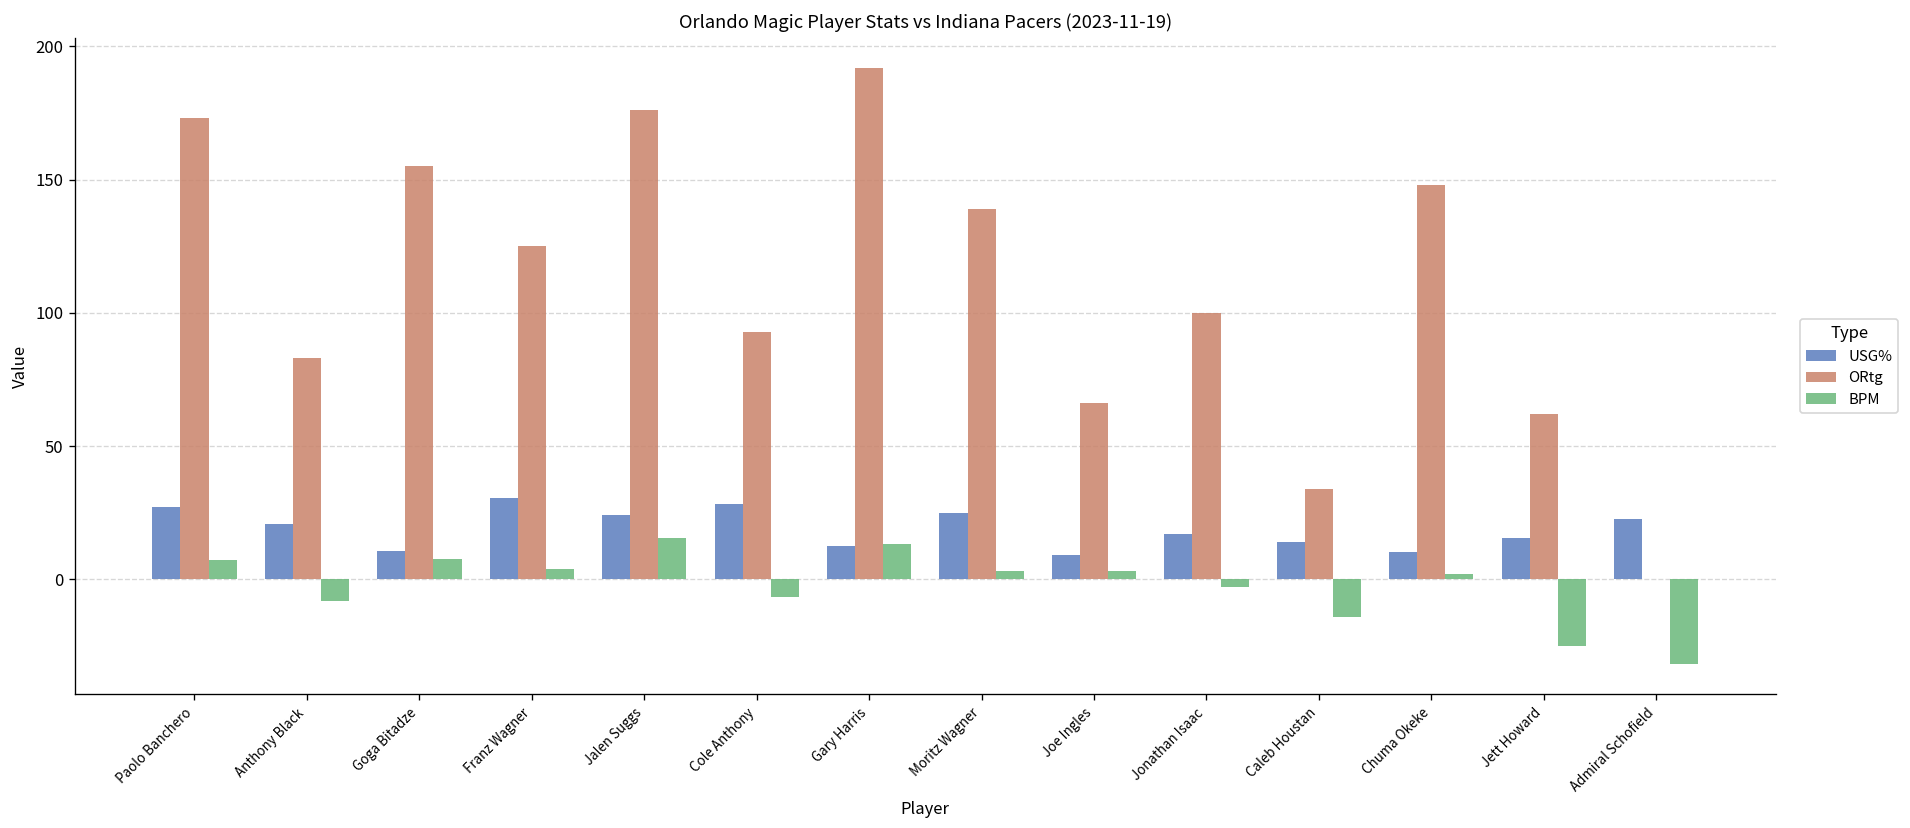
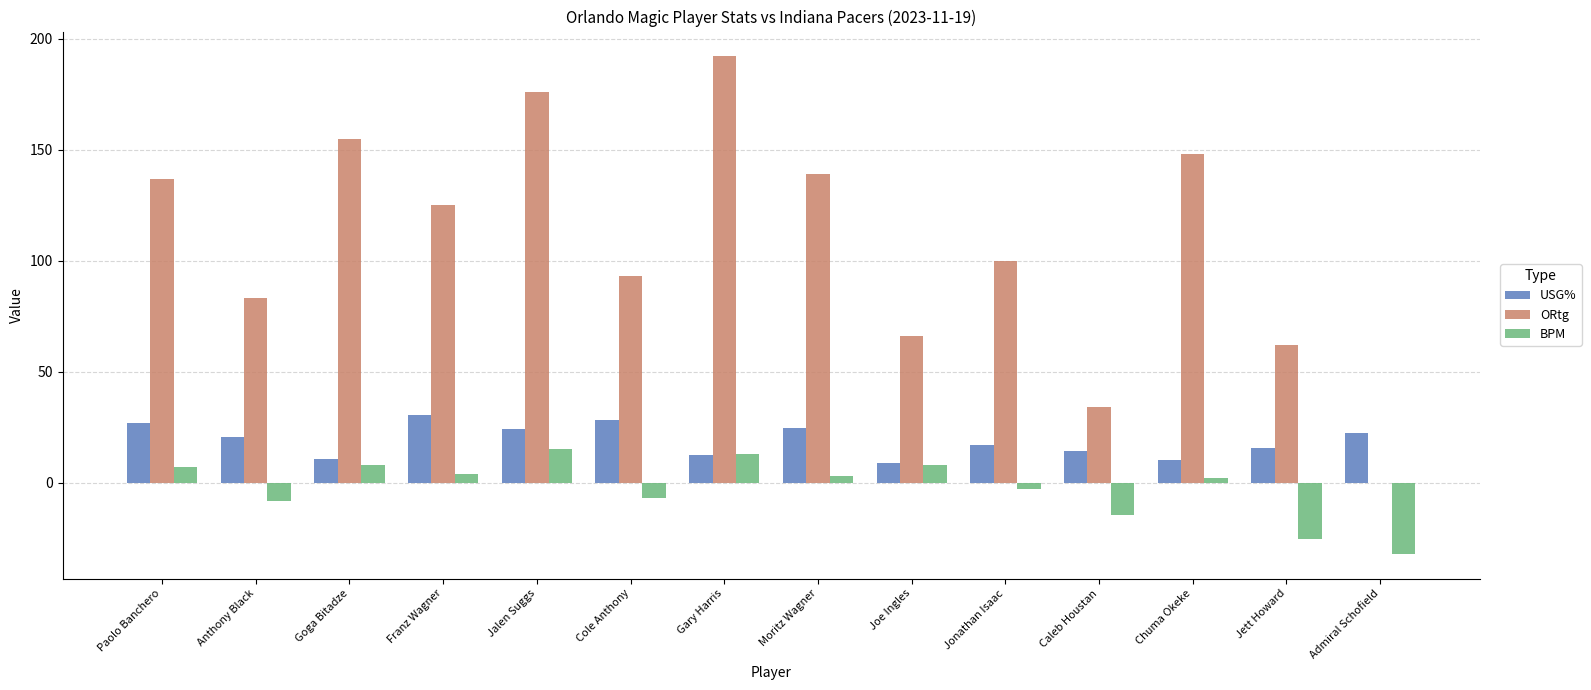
ORtg, Paolo Banchero: 173 -> 137
BPM, Joe Ingles: 3 -> 8
